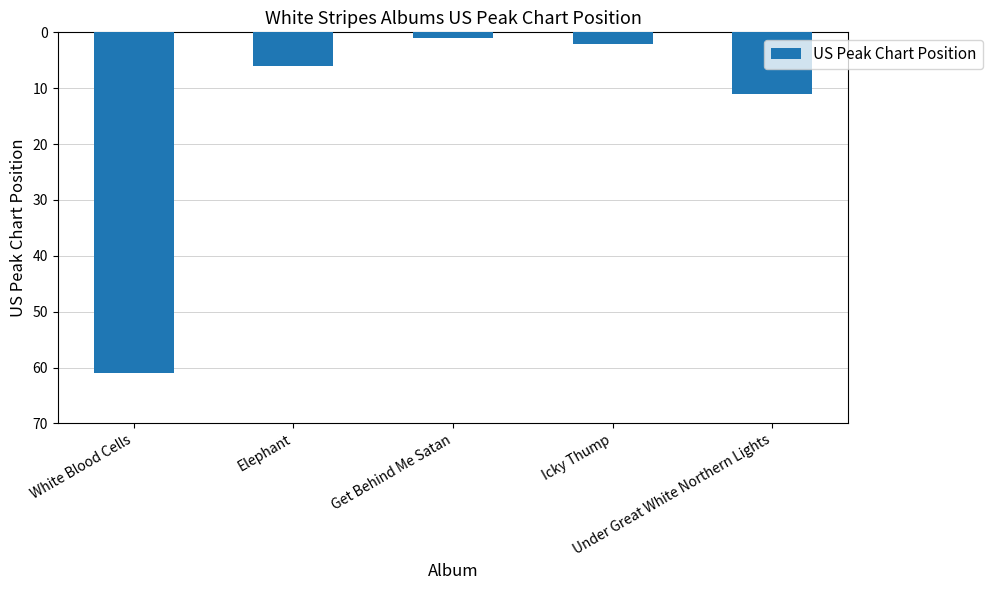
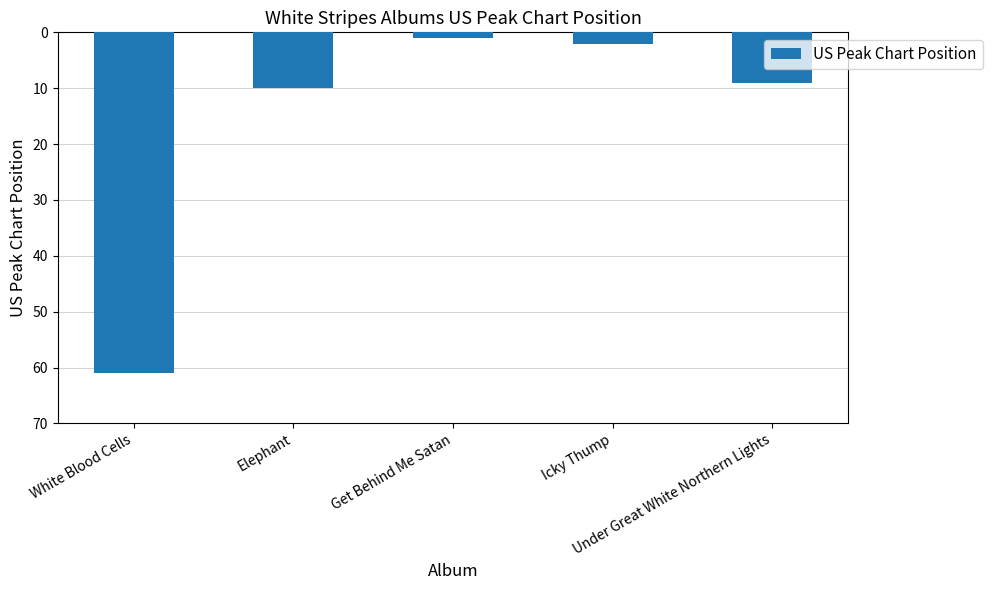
Elephant: 6 -> 10
Under Great White Northern Lights: 11 -> 9
